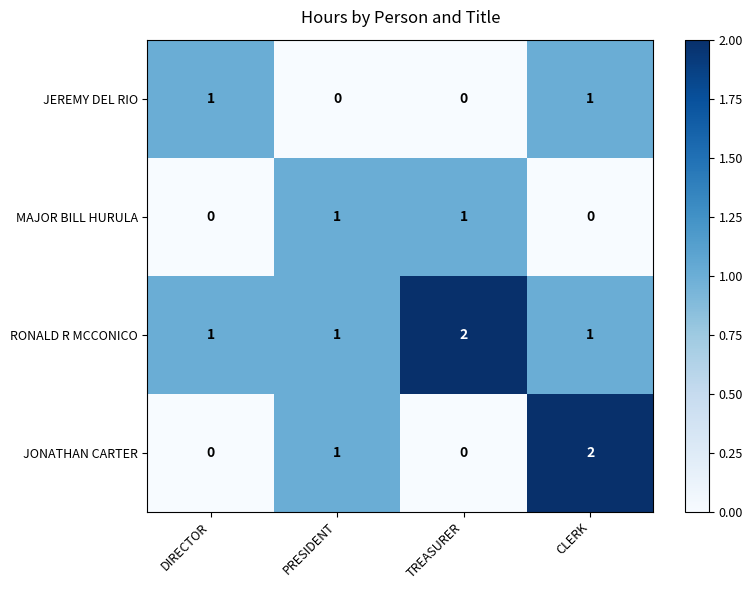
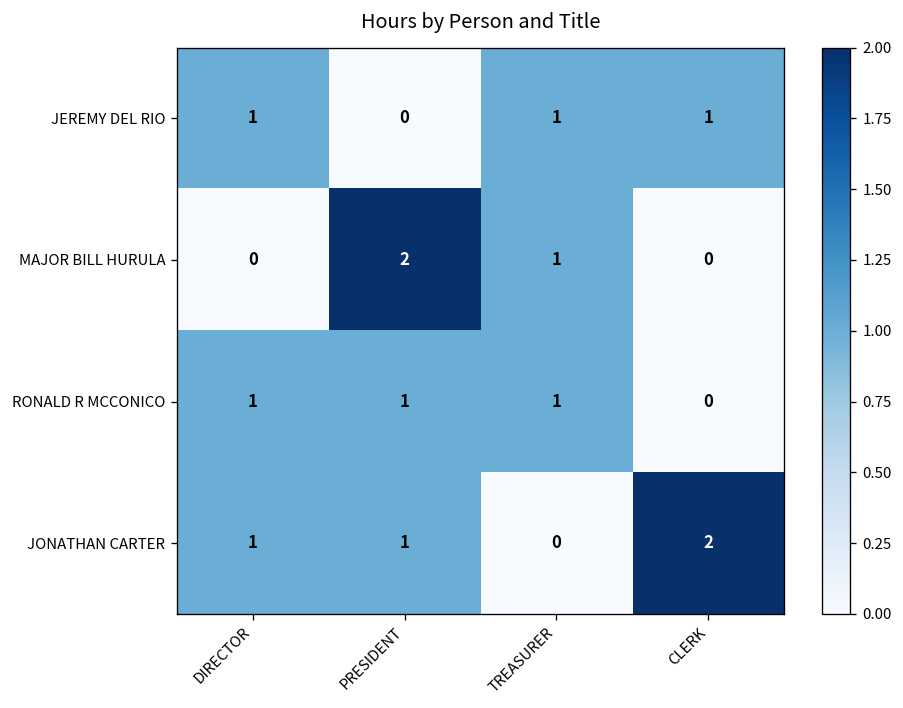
JEREMY DEL RIO, TREASURER: 0 -> 1
MAJOR BILL HURULA, PRESIDENT: 1 -> 2
RONALD R MCCONICO, TREASURER: 2 -> 1
RONALD R MCCONICO, CLERK: 1 -> 0
JONATHAN CARTER, DIRECTOR: 0 -> 1
